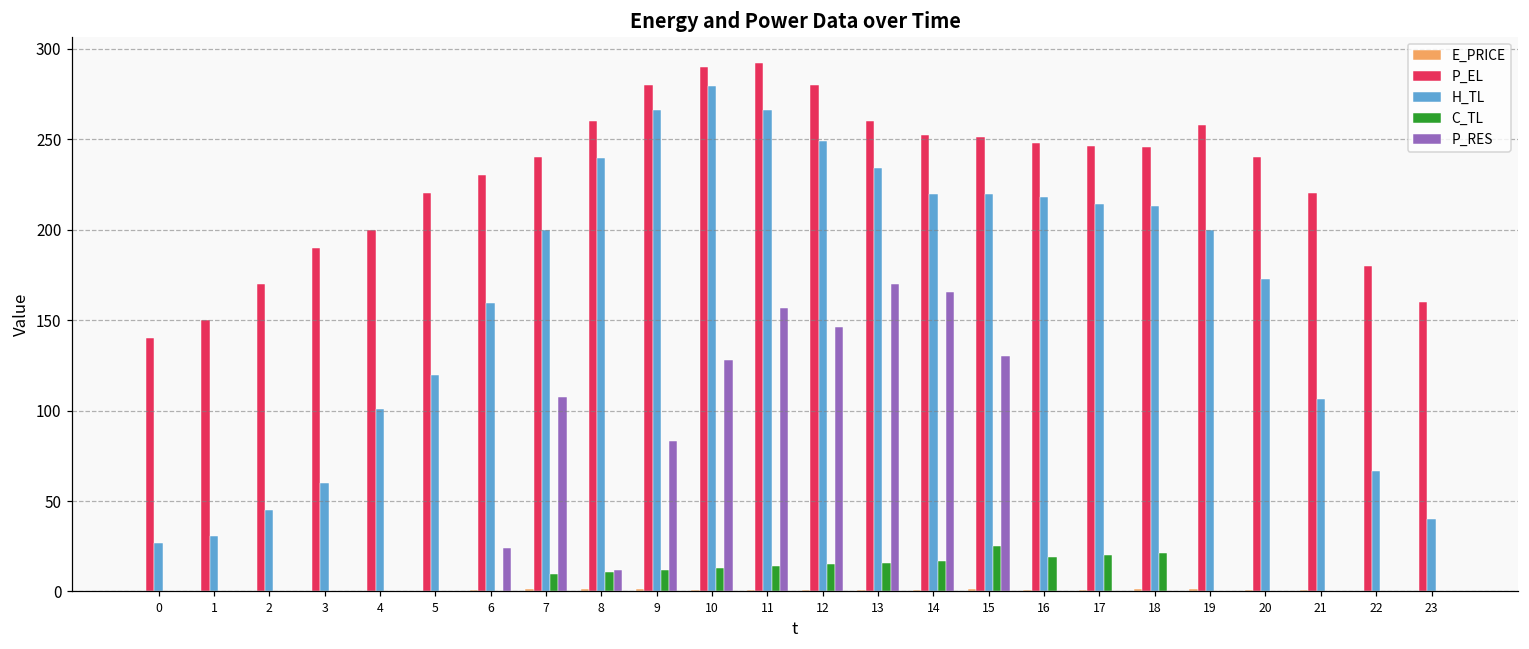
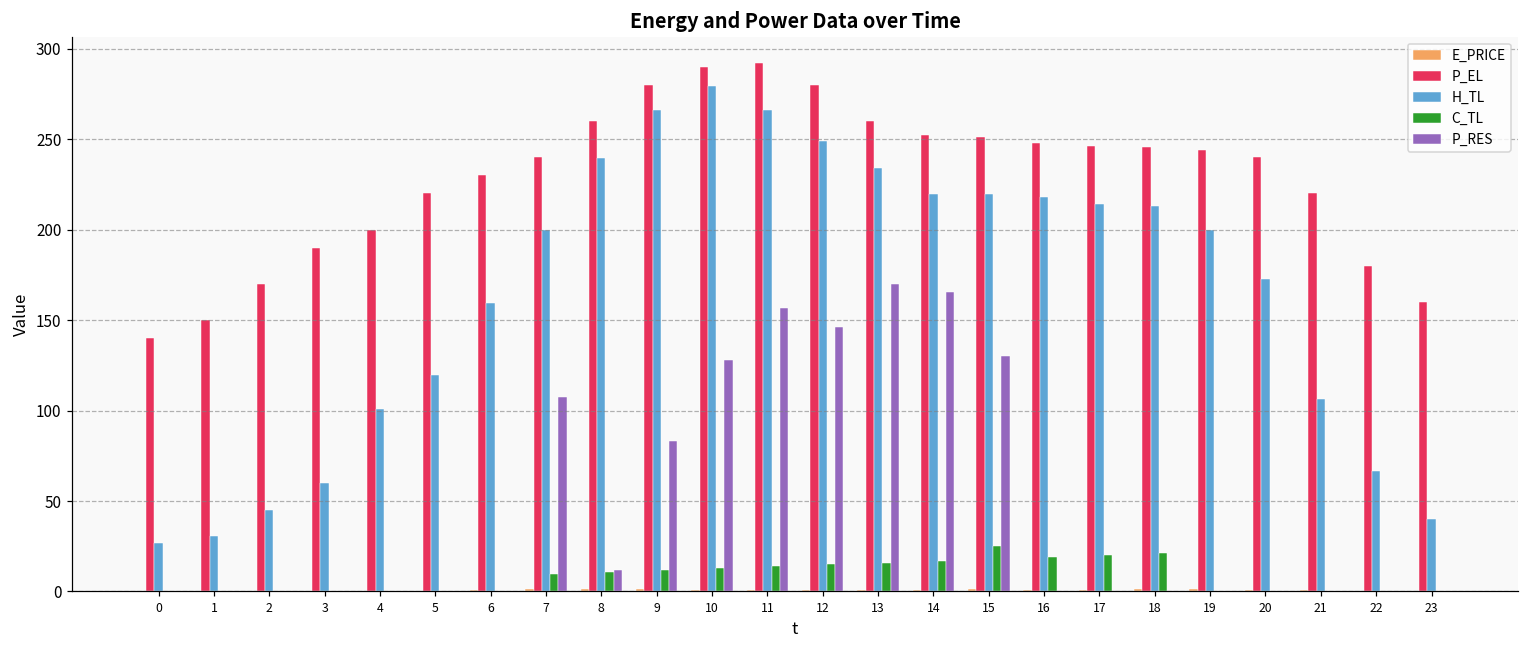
P_RES, 6: 24 -> 0
P_EL, 19: 258 -> 244
